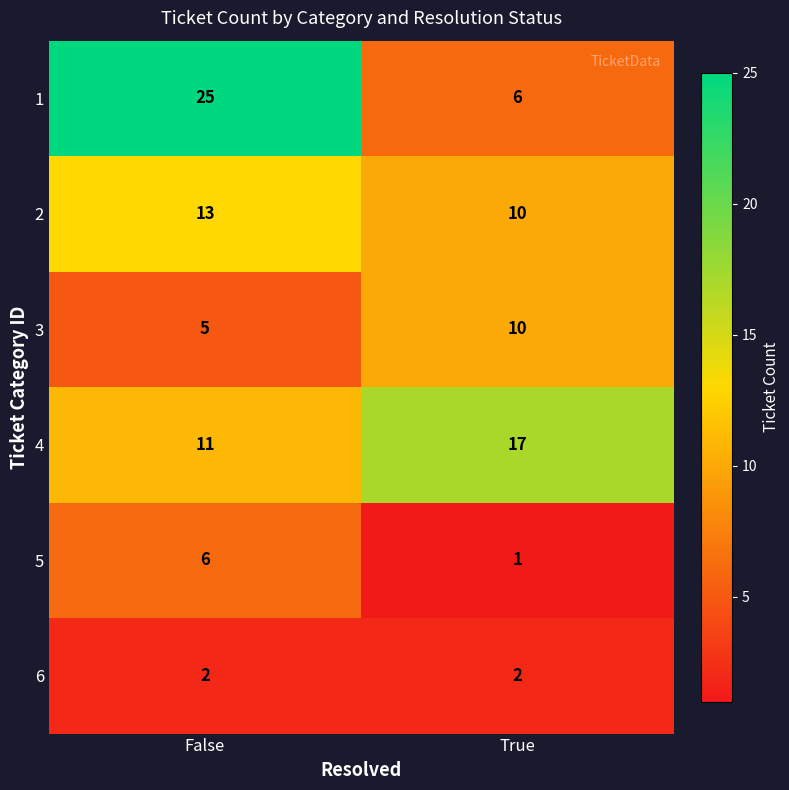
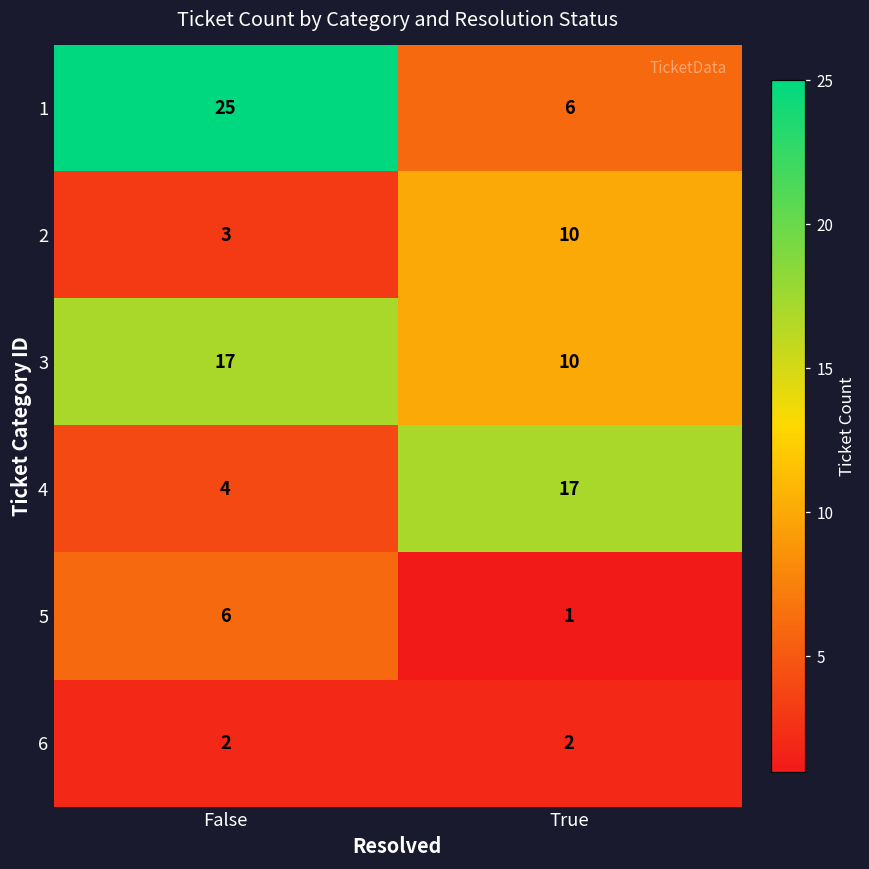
2, False: 13 -> 3
3, False: 5 -> 17
4, False: 11 -> 4
